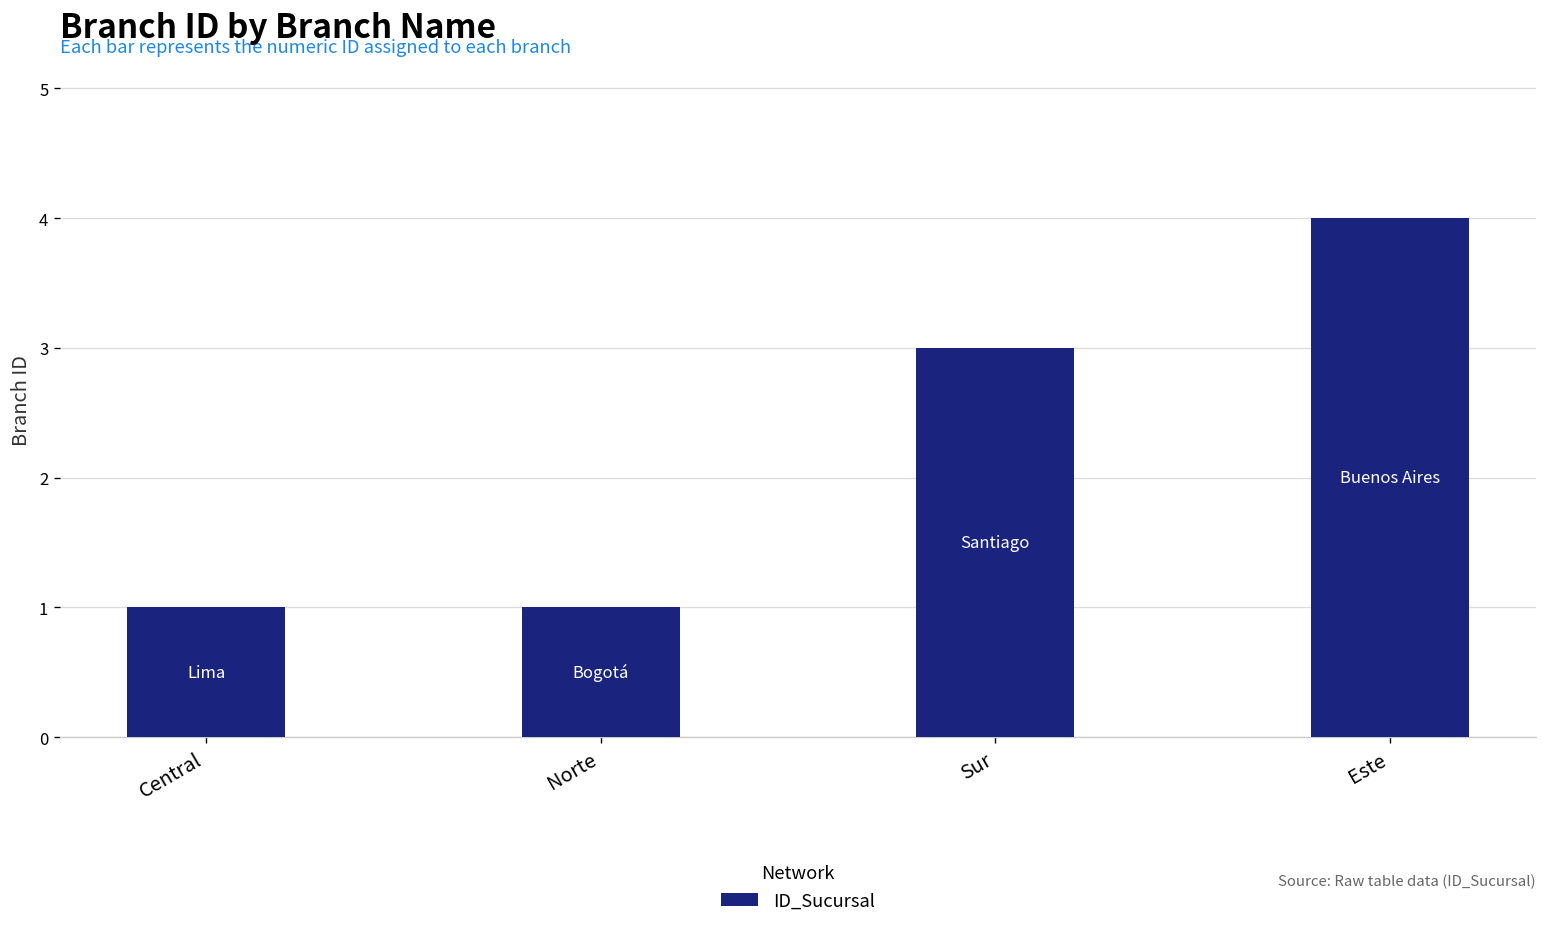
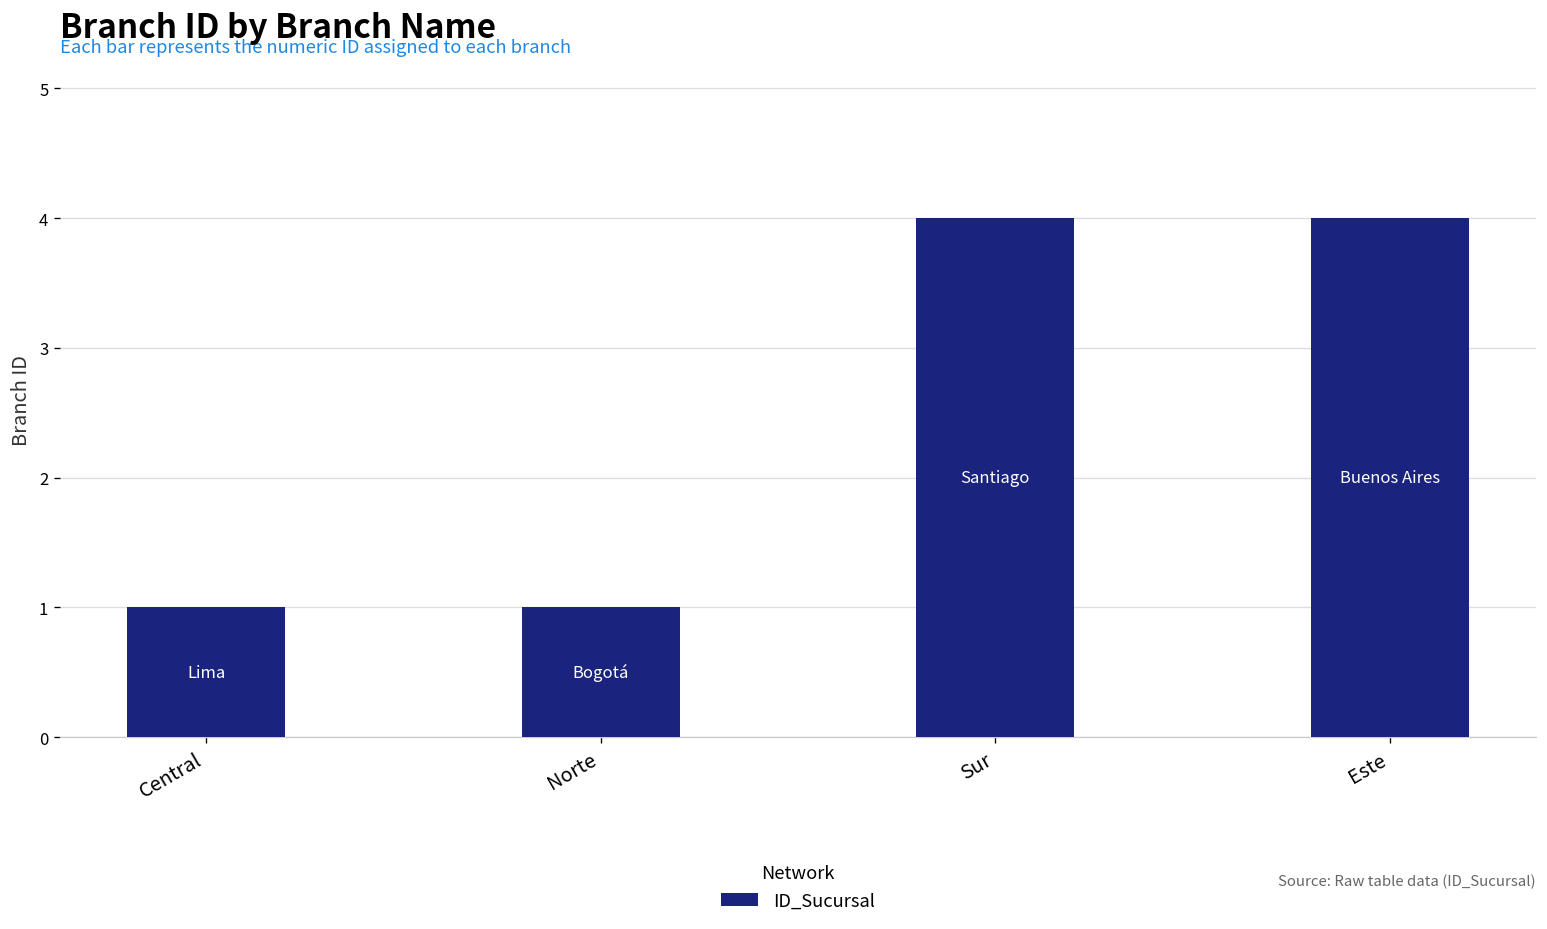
Sur: 3 -> 4
